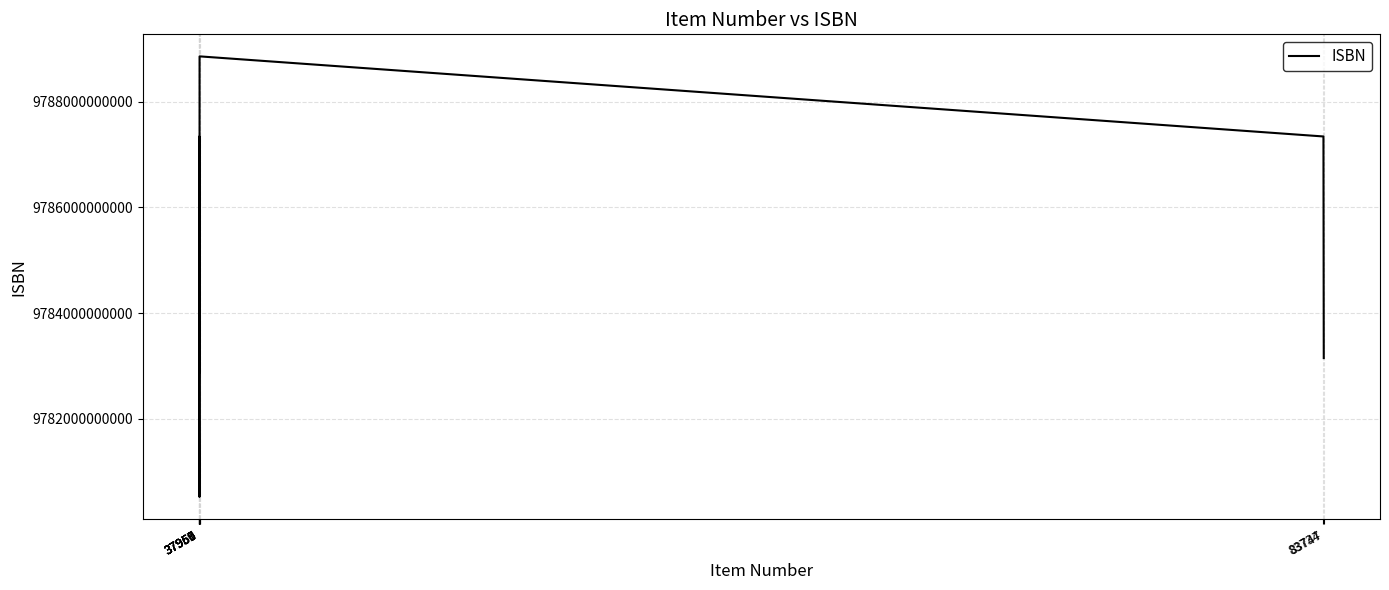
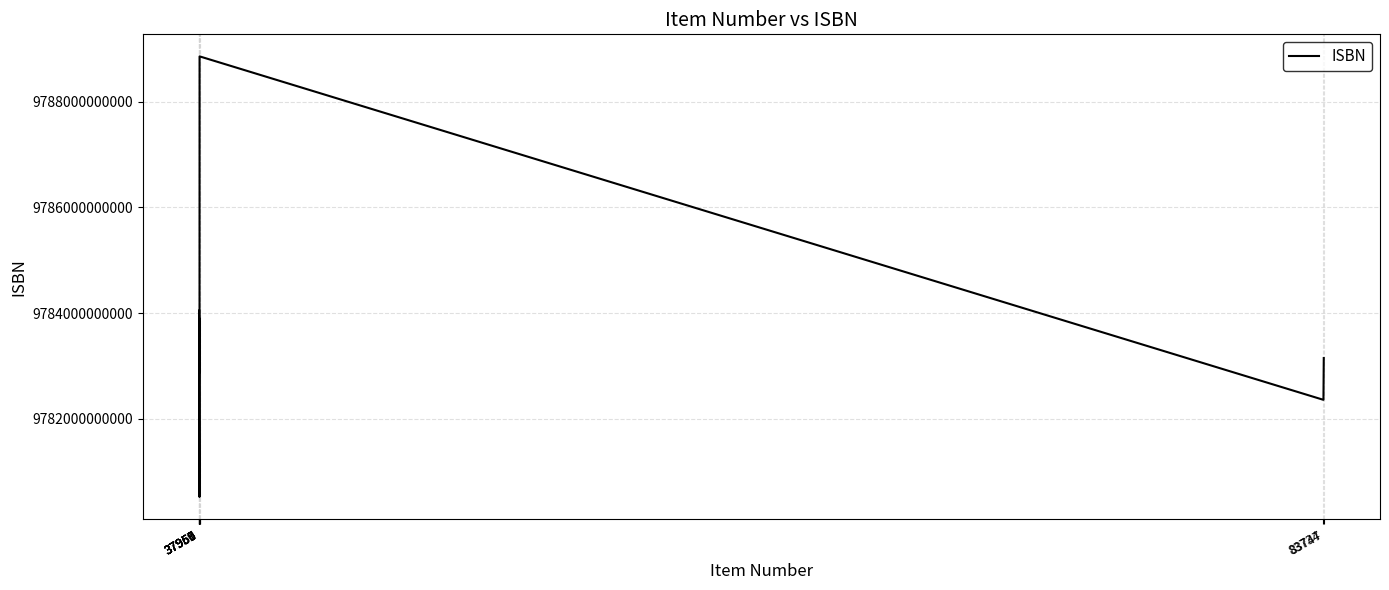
37957: 9787300000000 -> 9783900000000
83734: 9787300000000 -> 9782400000000
